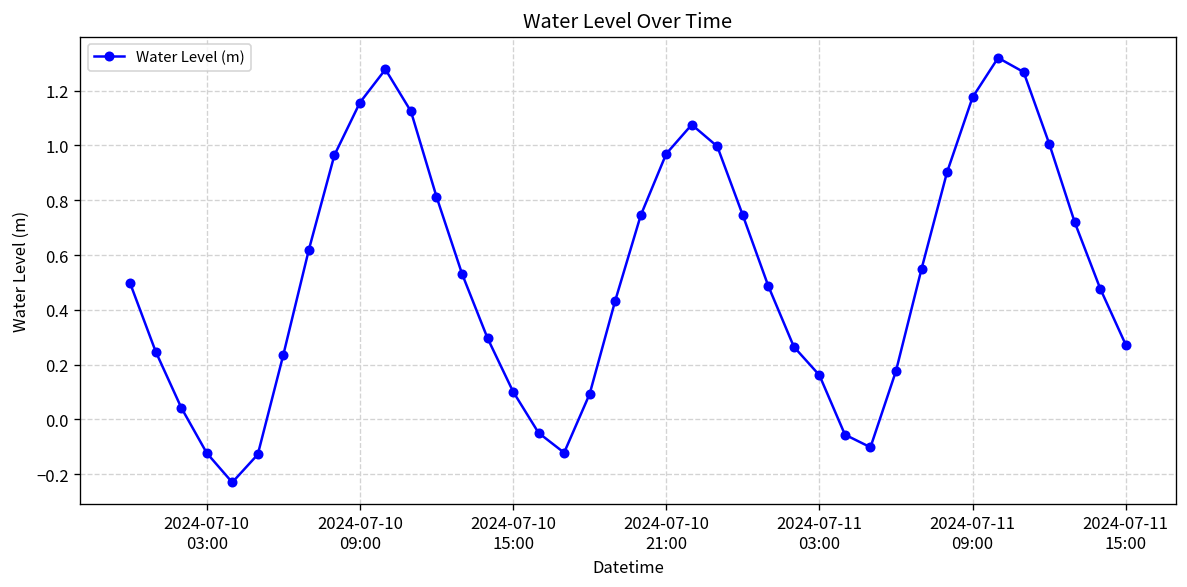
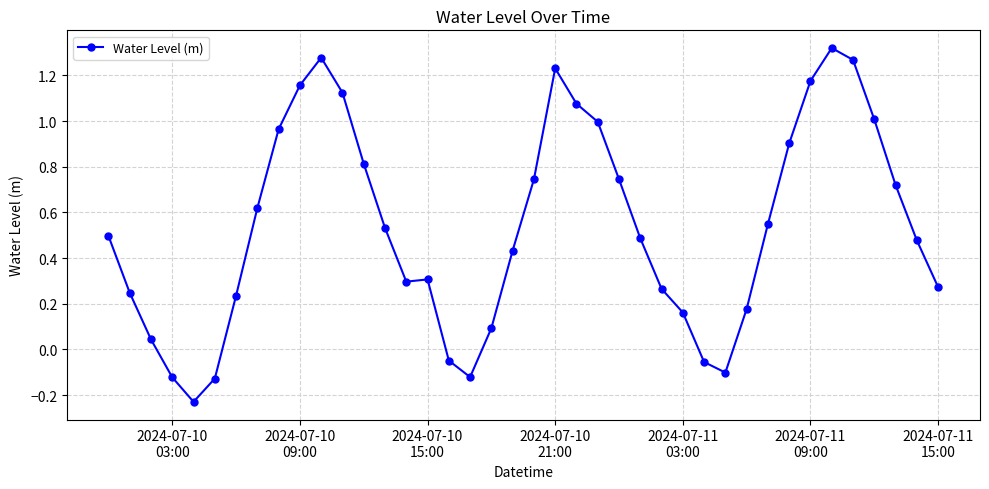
2024-07-10 15:00: 0.10 -> 0.31
2024-07-10 21:00: 0.97 -> 1.23
